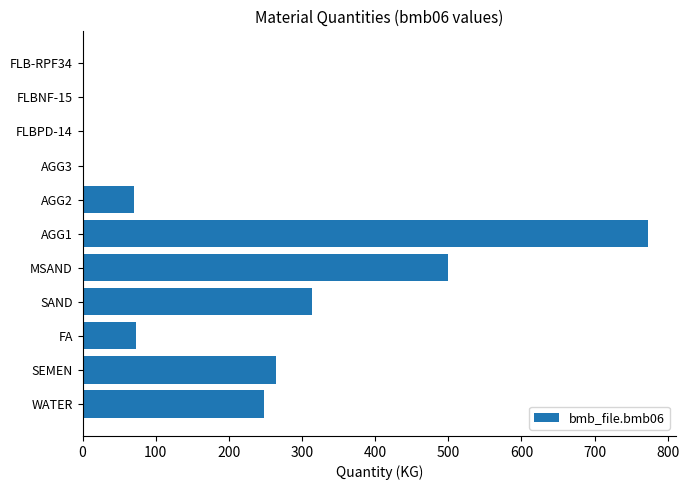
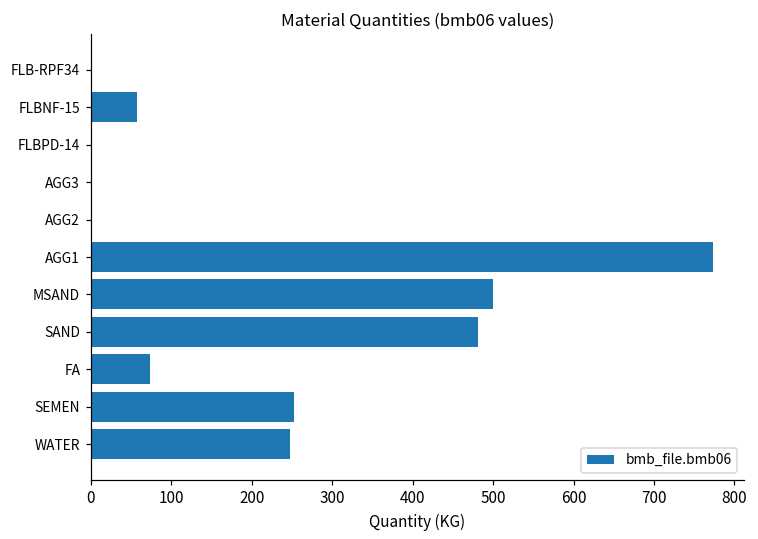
FLBNF-15: 0 -> 60
AGG2: 70 -> 0
SAND: 310 -> 480
SEMEN: 270 -> 250
